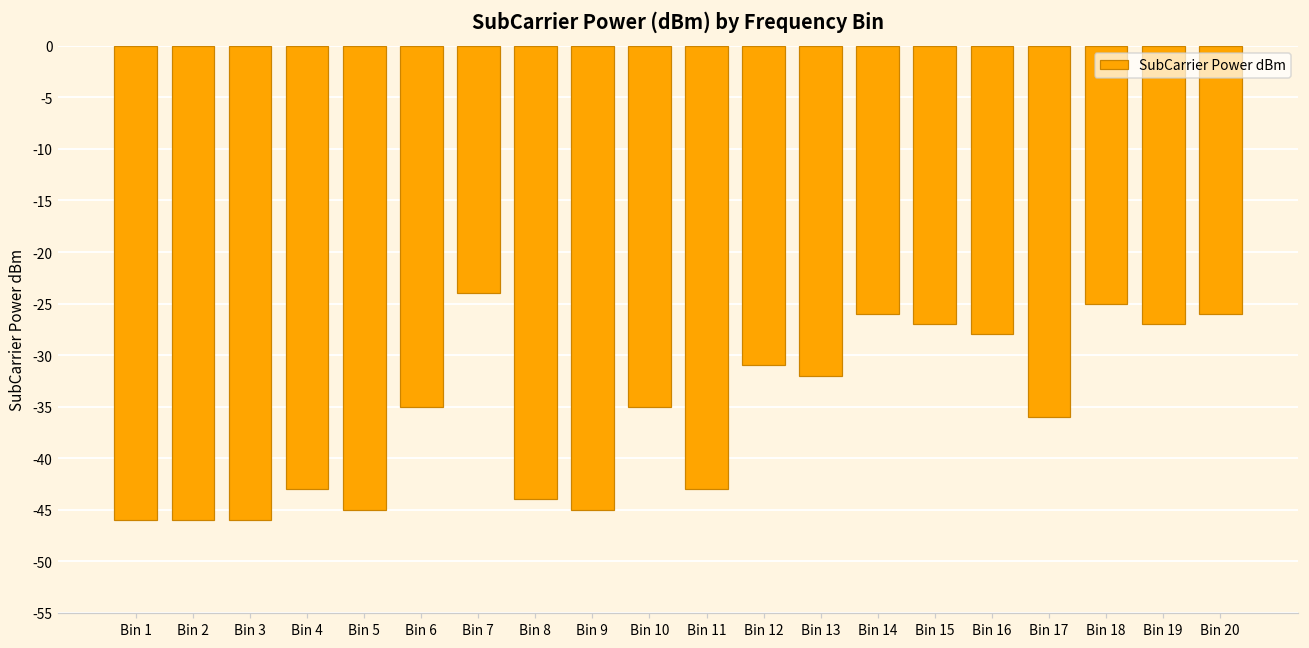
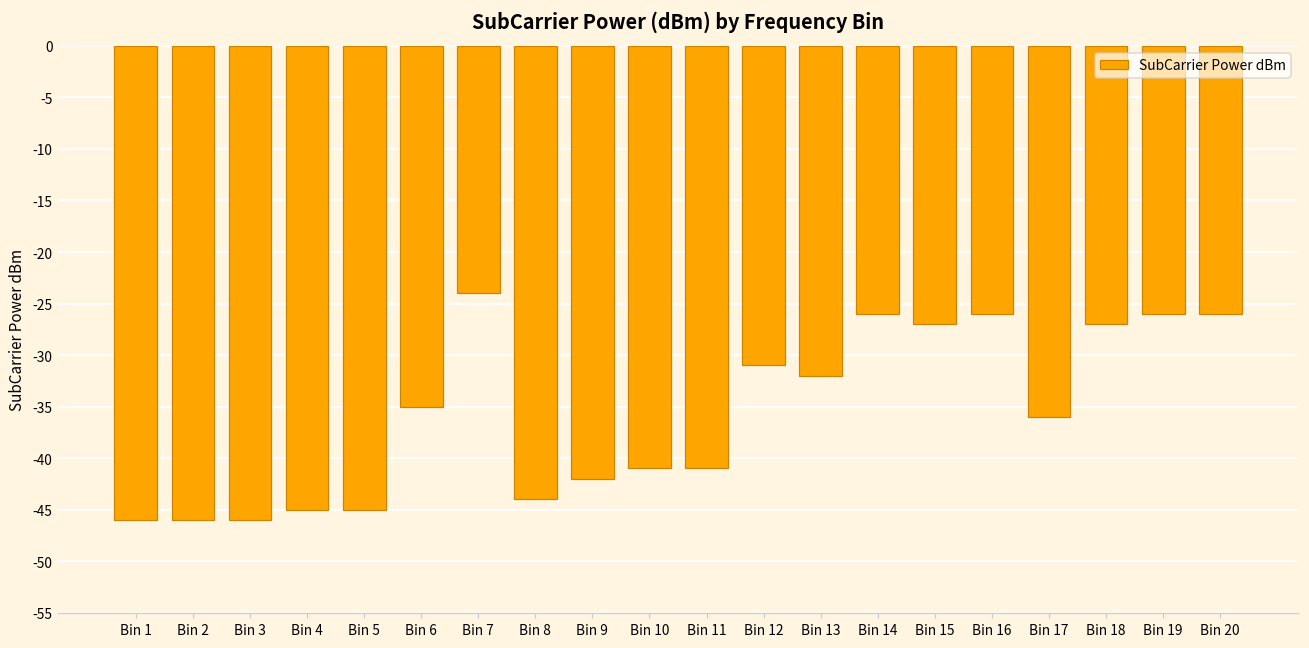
Bin 4: -43 -> -45
Bin 9: -45 -> -42
Bin 10: -35 -> -41
Bin 11: -43 -> -41
Bin 16: -28 -> -26
Bin 18: -25 -> -27
Bin 19: -27 -> -26
